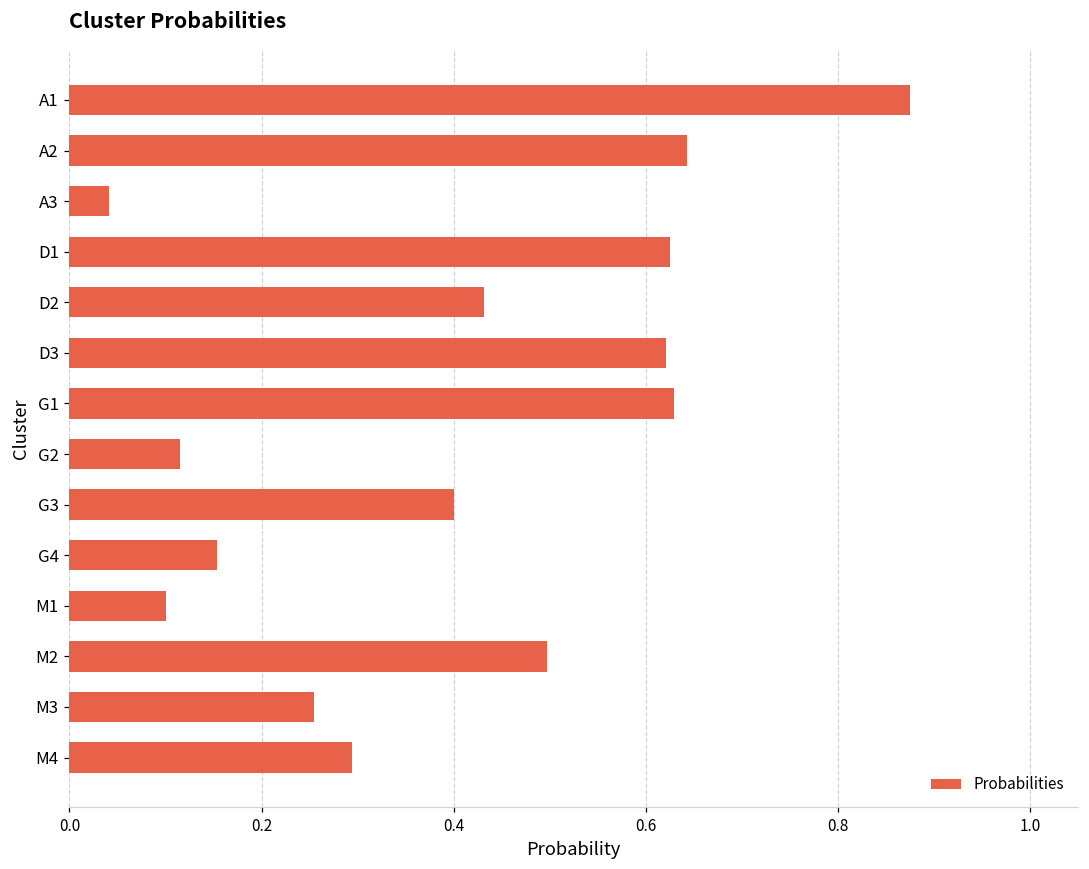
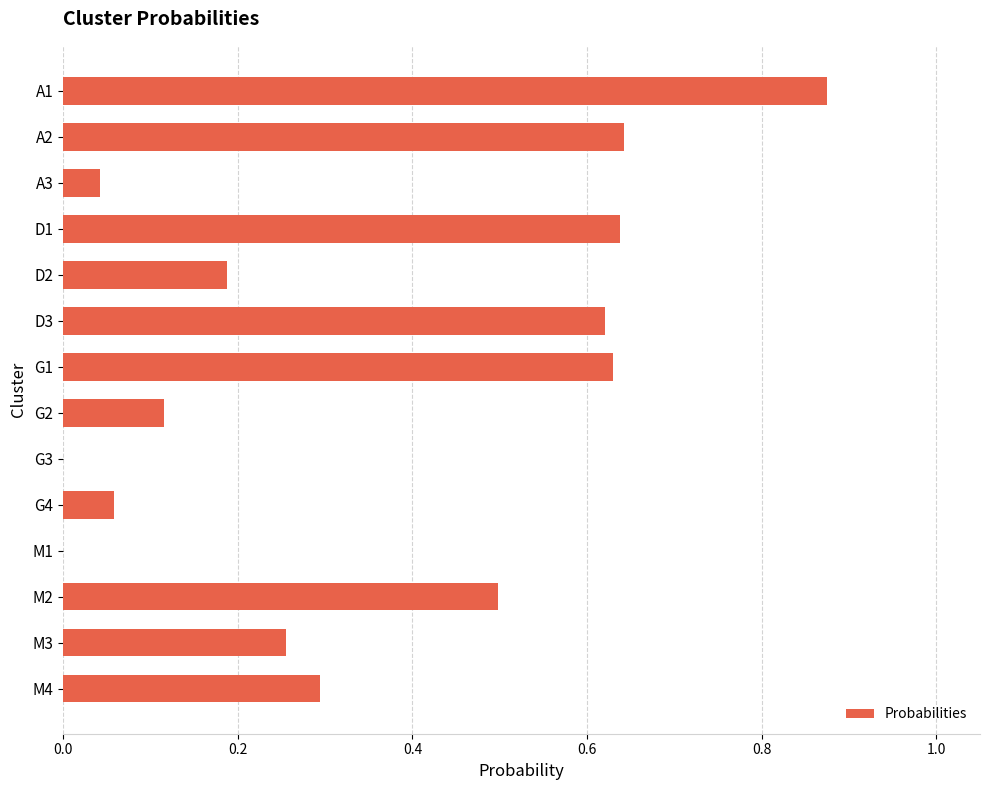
D1: 0.63 -> 0.64
D2: 0.43 -> 0.19
G3: 0.4 -> 0.0
G4: 0.15 -> 0.06
M1: 0.1 -> 0.0
